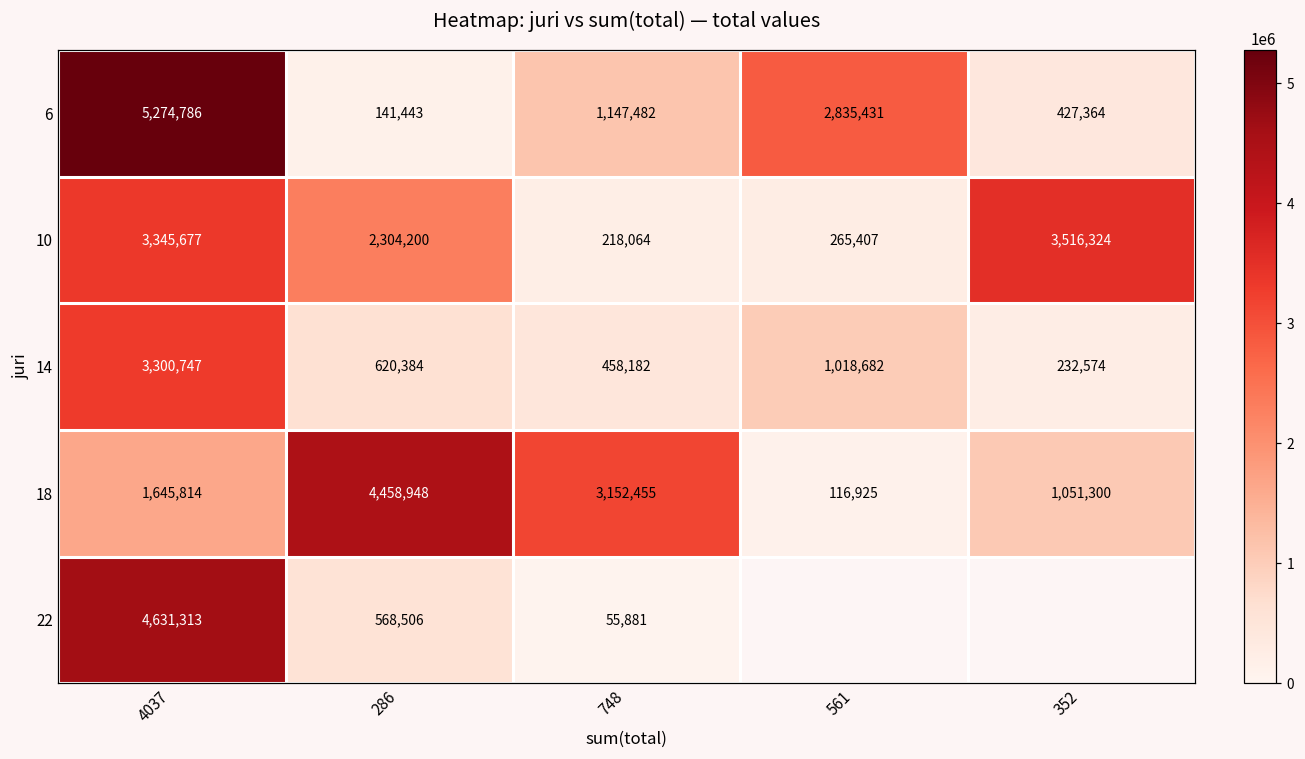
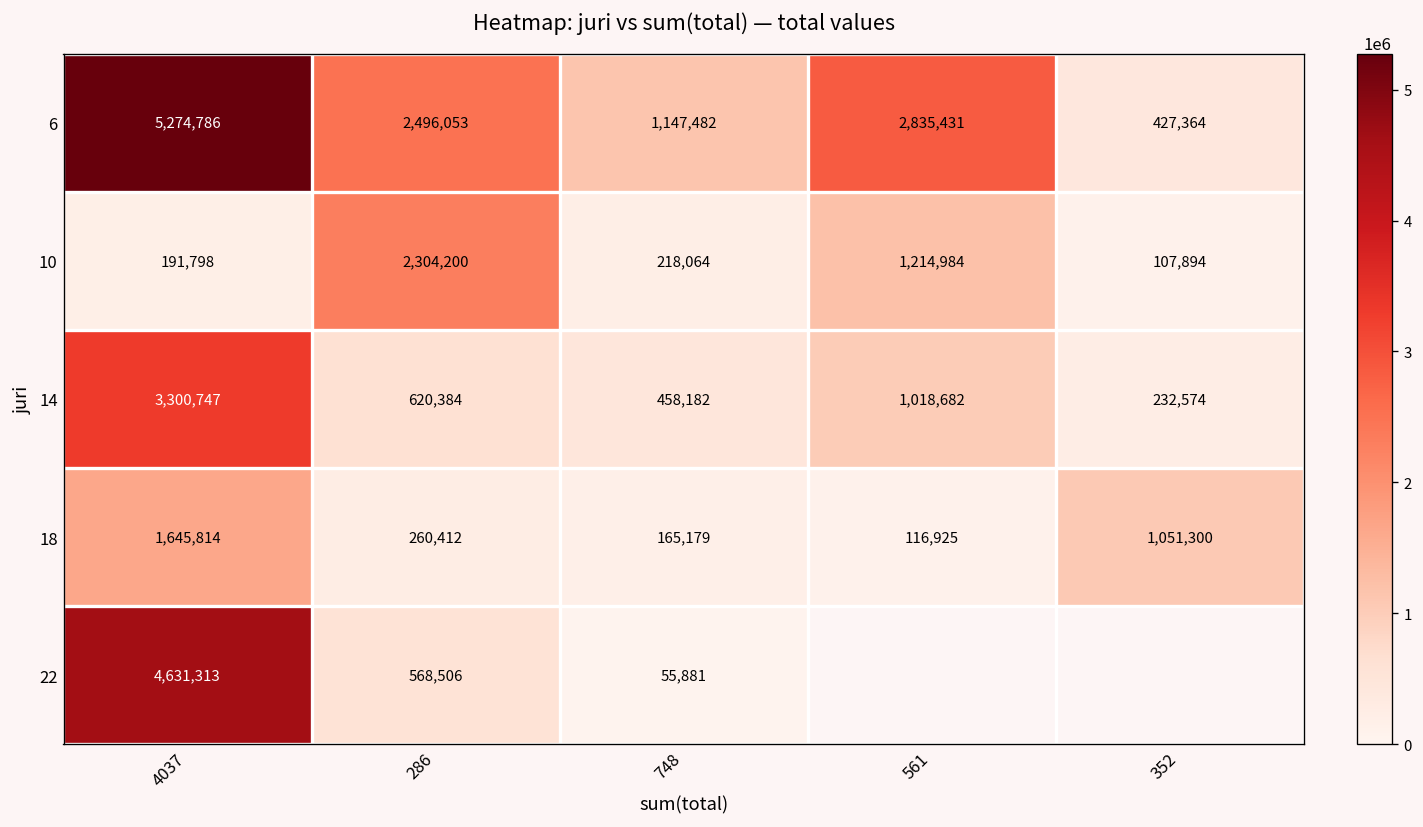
6, 286: 141,443 -> 2,496,053
10, 4037: 3,345,677 -> 191,798
10, 561: 265,407 -> 1,214,984
10, 352: 3,516,324 -> 107,894
18, 286: 4,458,948 -> 260,412
18, 748: 3,152,455 -> 165,179
